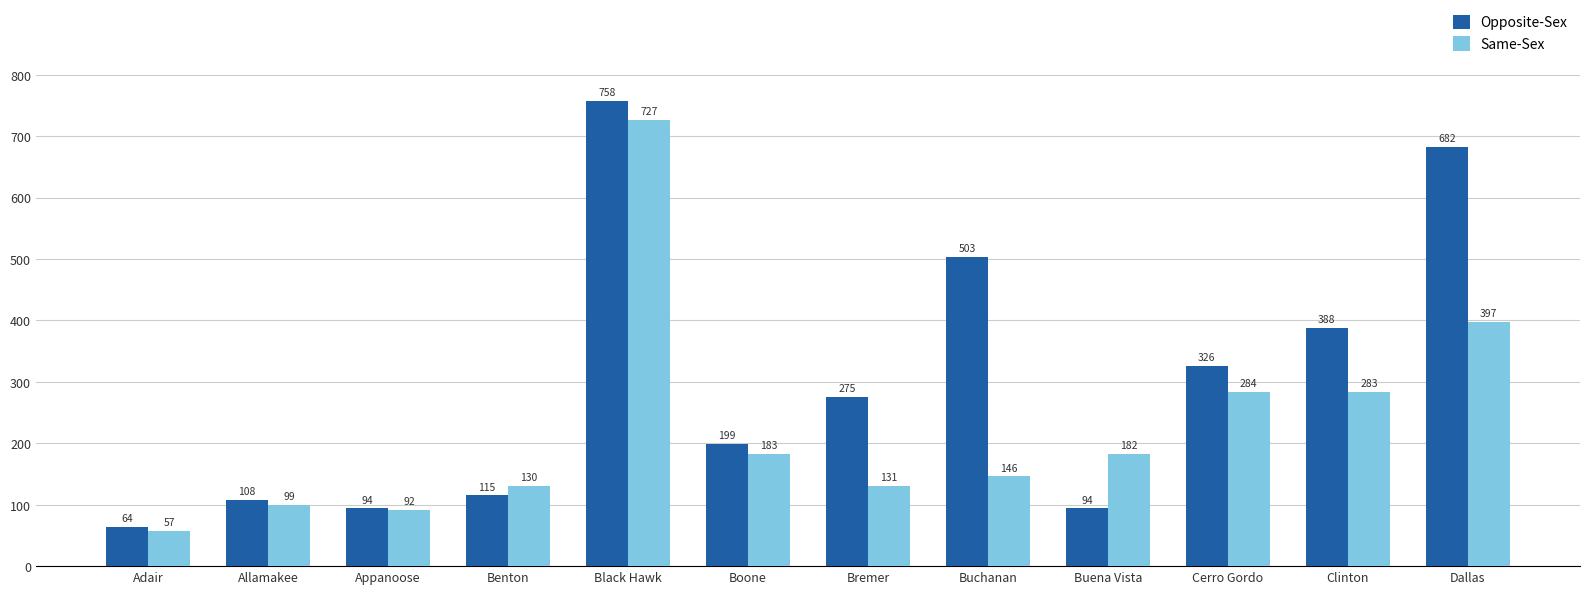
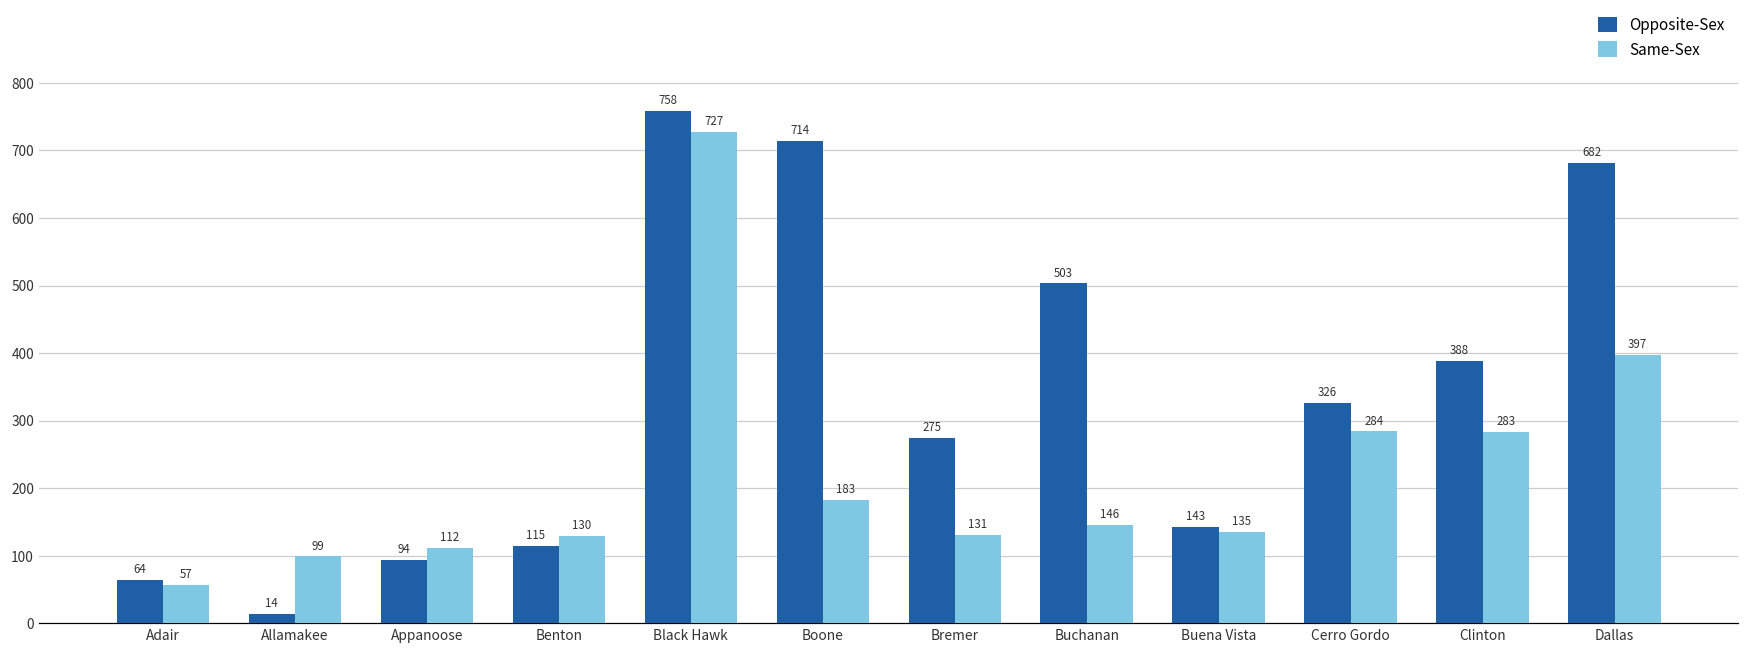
Opposite-Sex, Allamakee: 108 -> 14
Same-Sex, Appanoose: 92 -> 112
Opposite-Sex, Boone: 199 -> 714
Opposite-Sex, Buena Vista: 94 -> 143
Same-Sex, Buena Vista: 182 -> 135
